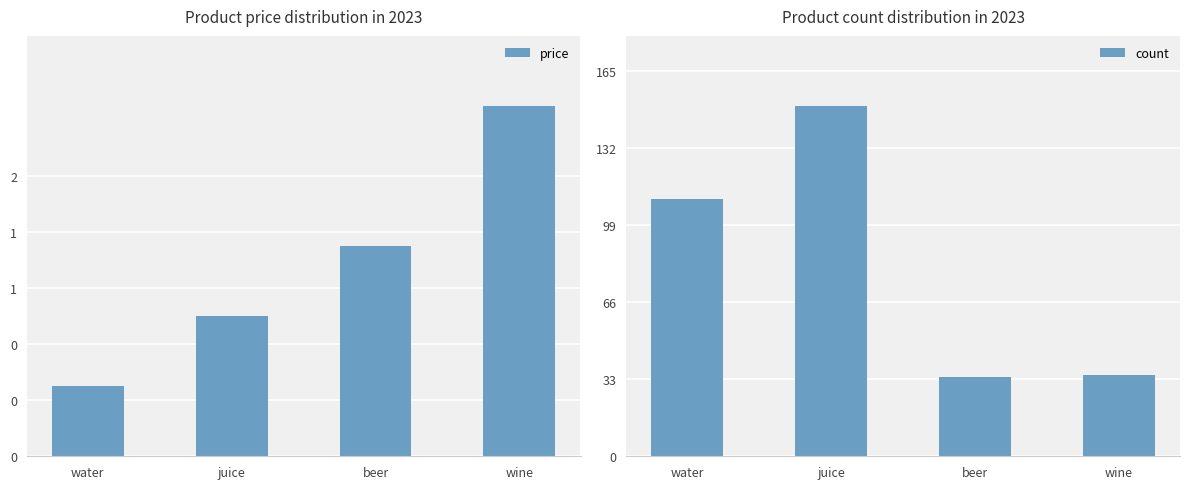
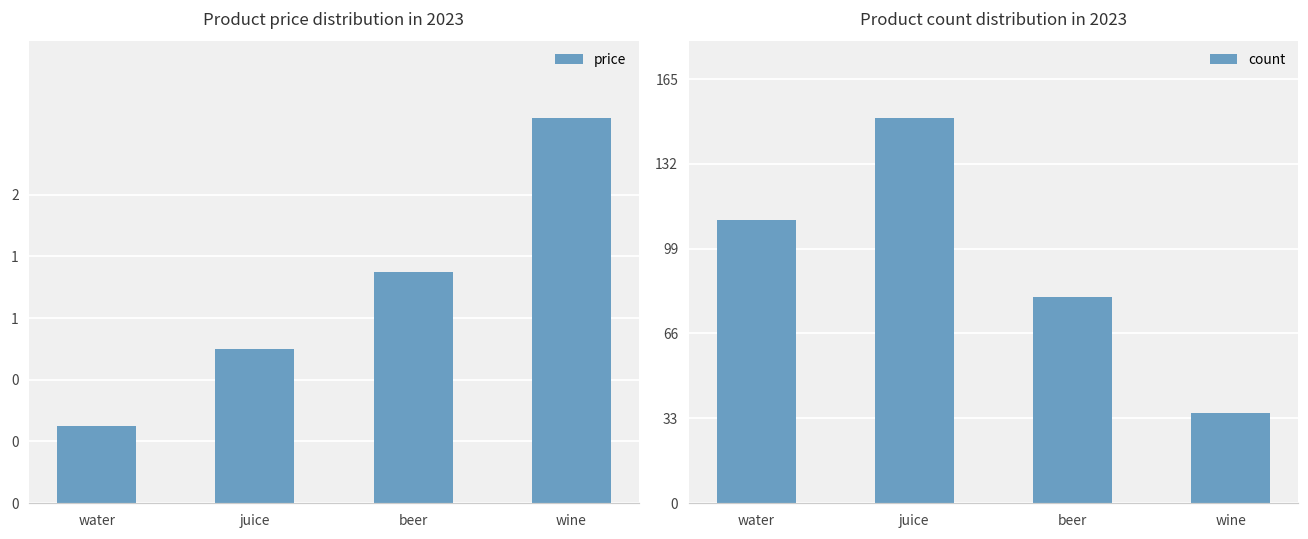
Product count distribution in 2023, beer: 34 -> 80
